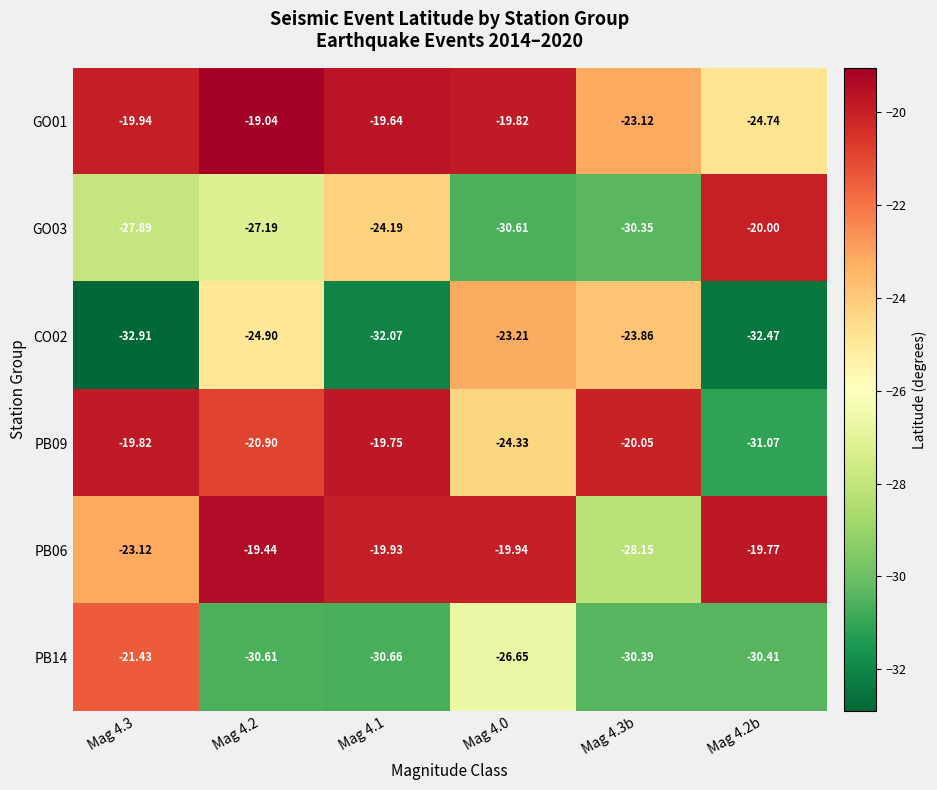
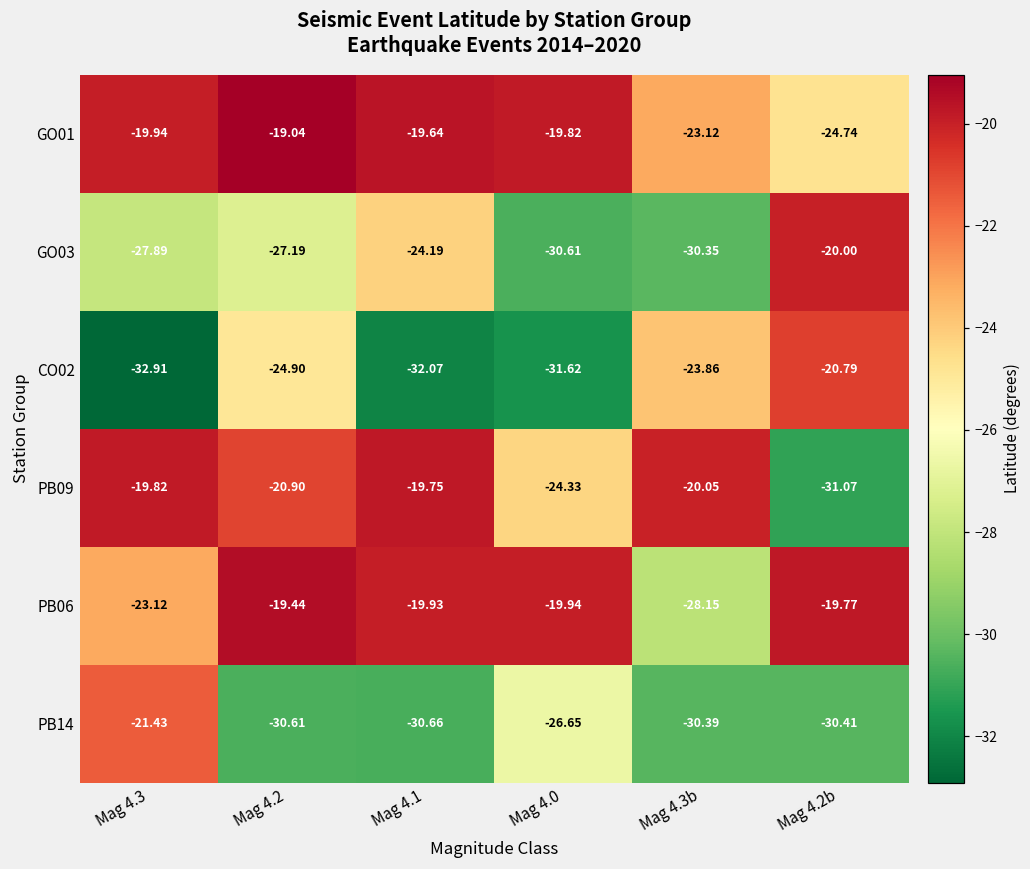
CO02, Mag 4.0: -23.21 -> -31.62
CO02, Mag 4.2b: -32.47 -> -20.79
